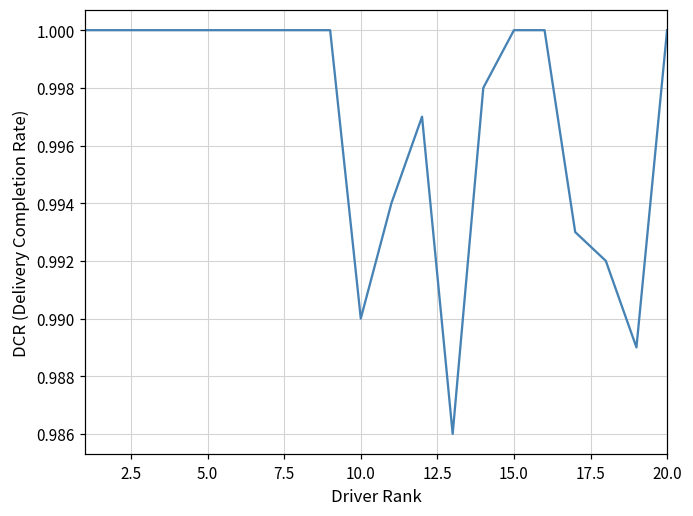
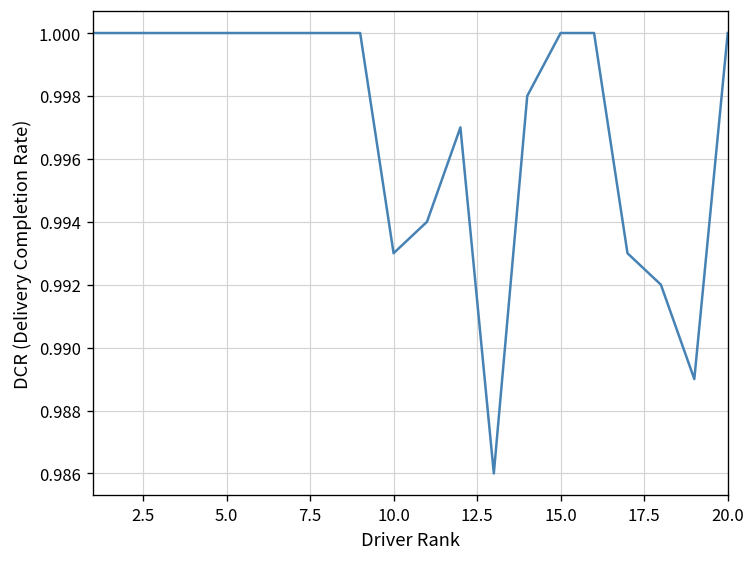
10.0: 0.990 -> 0.993
